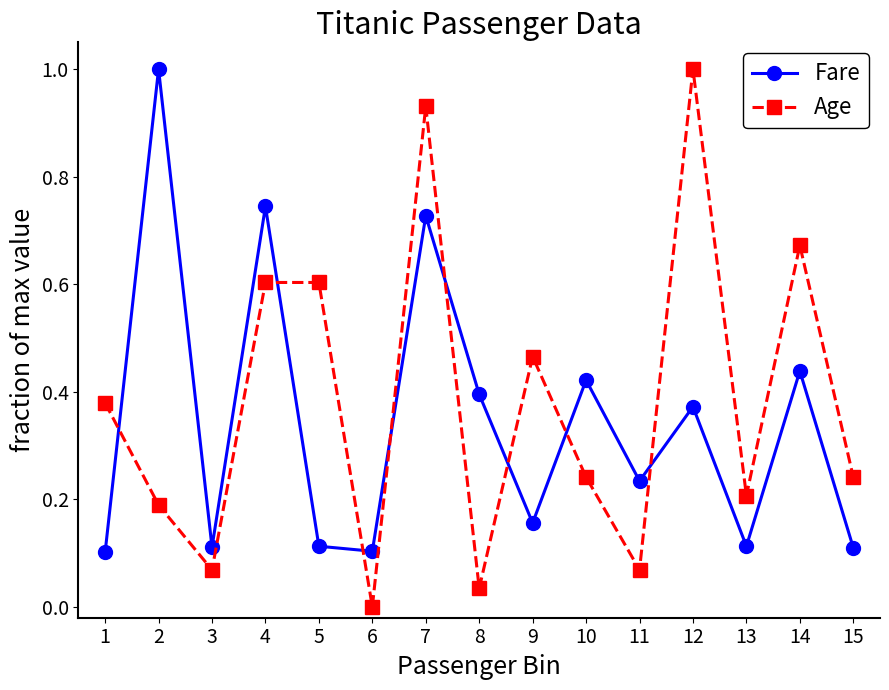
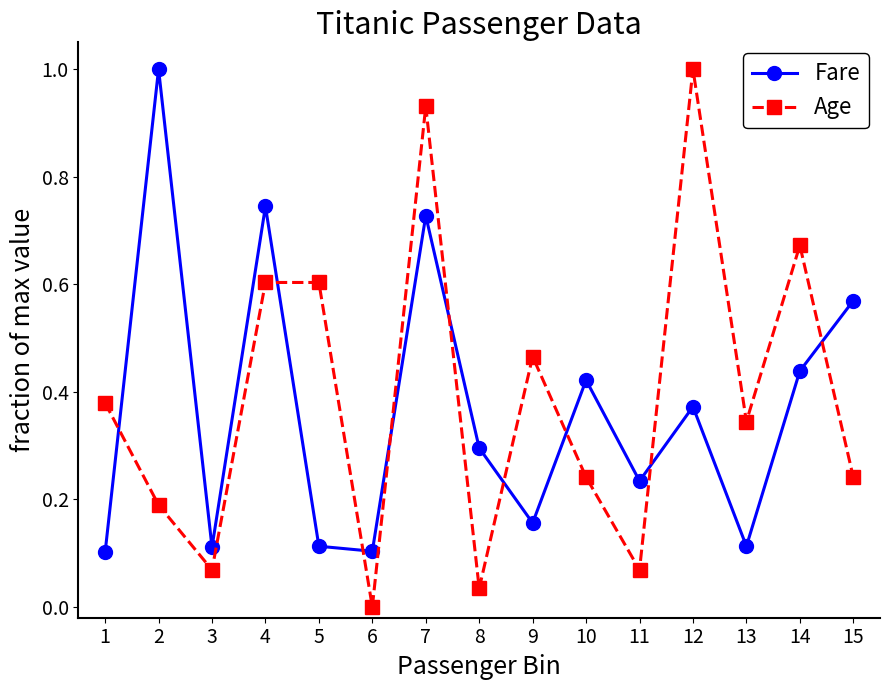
Fare, 8: 0.40 -> 0.30
Age, 13: 0.21 -> 0.34
Fare, 15: 0.11 -> 0.57
